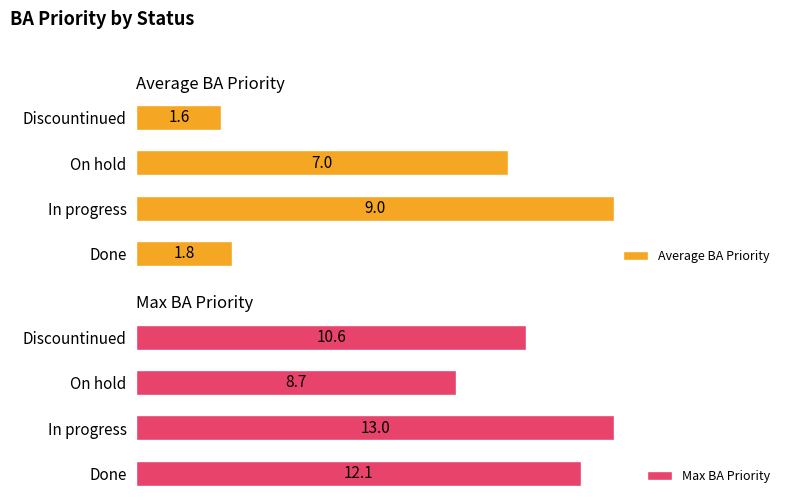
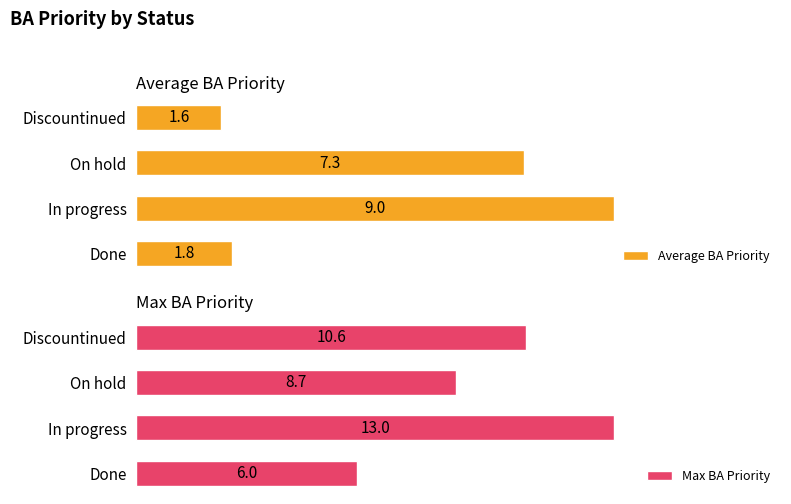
Average BA Priority, On hold: 7.0 -> 7.3
Max BA Priority, Done: 12.1 -> 6.0
